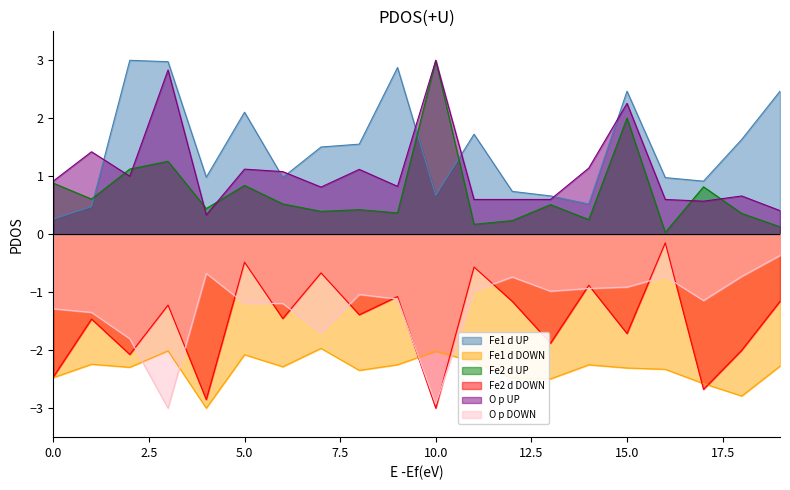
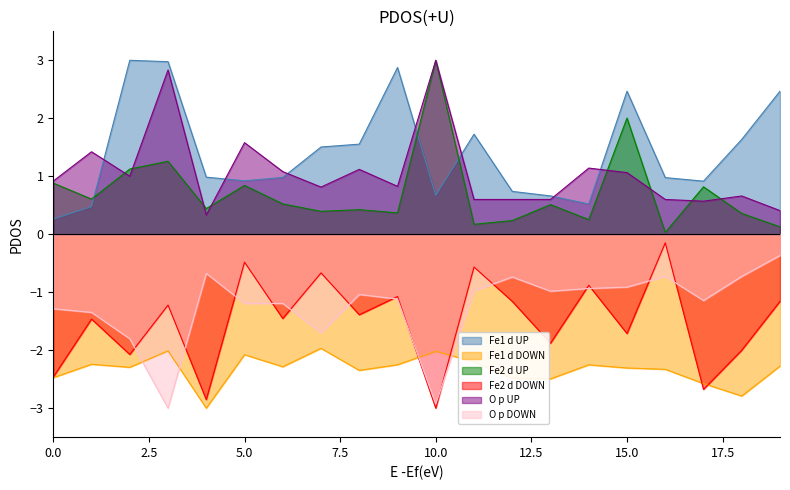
Fe1 d UP, 5.0: 2.1 -> 0.9
O p UP, 5.0: 1.1 -> 1.6
O p UP, 15.0: 2.3 -> 1.1
